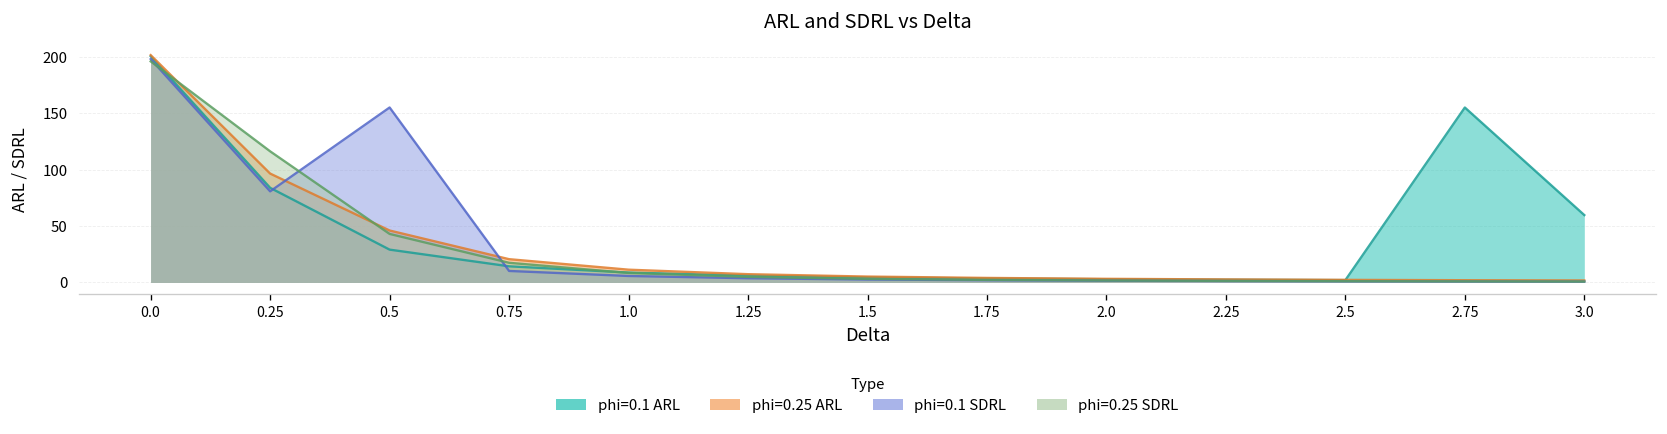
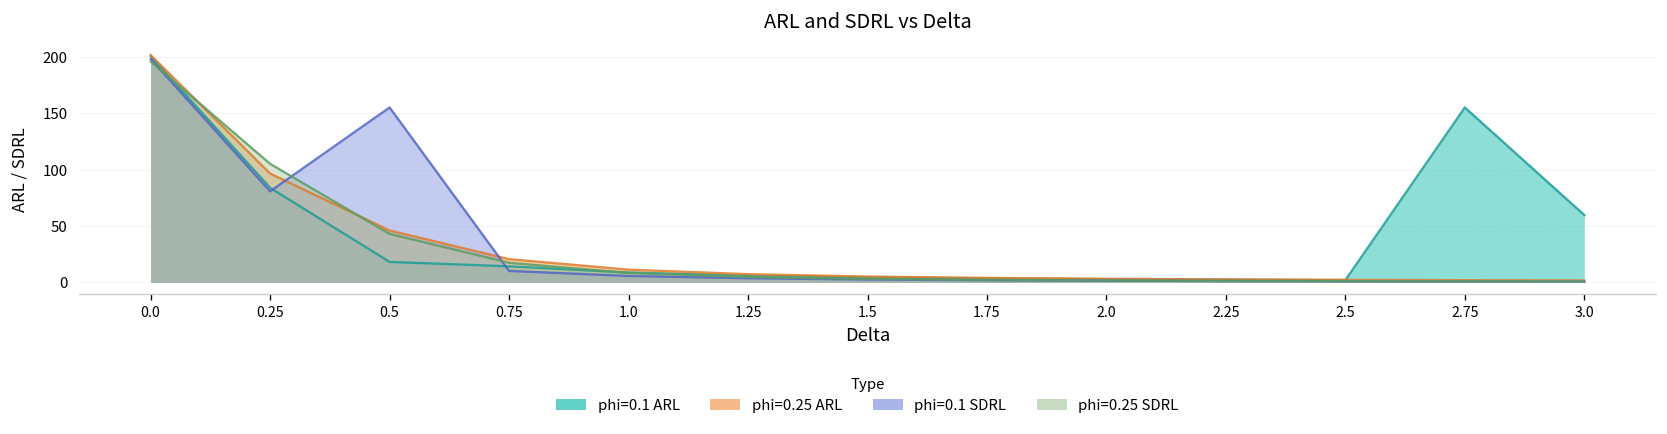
phi=0.25 SDRL, 0.25: 120 -> 110
phi=0.1 ARL, 0.5: 30 -> 20
